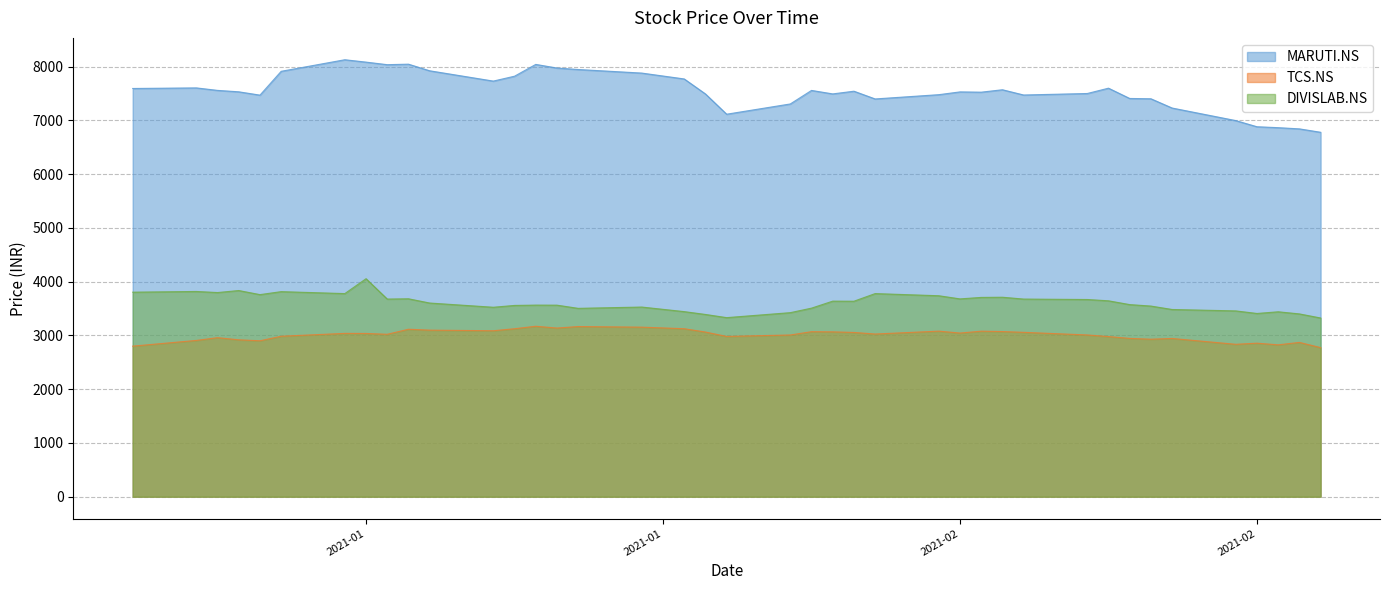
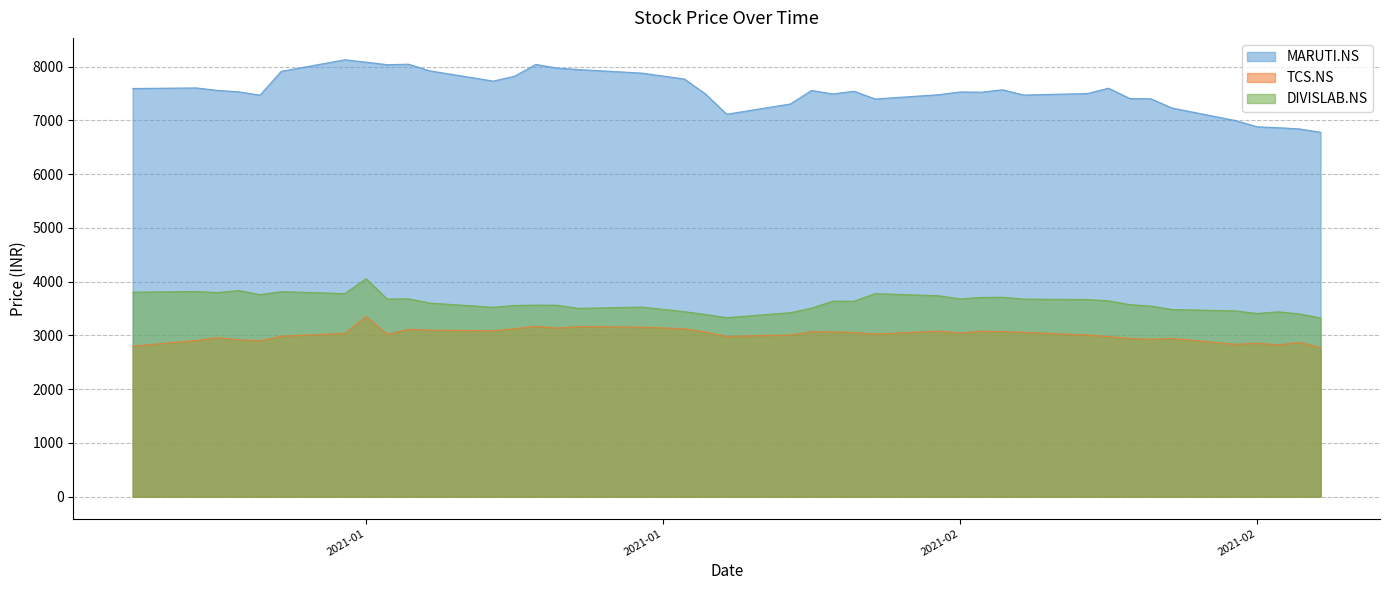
TCS.NS, 2021-01: 3000 -> 3400
